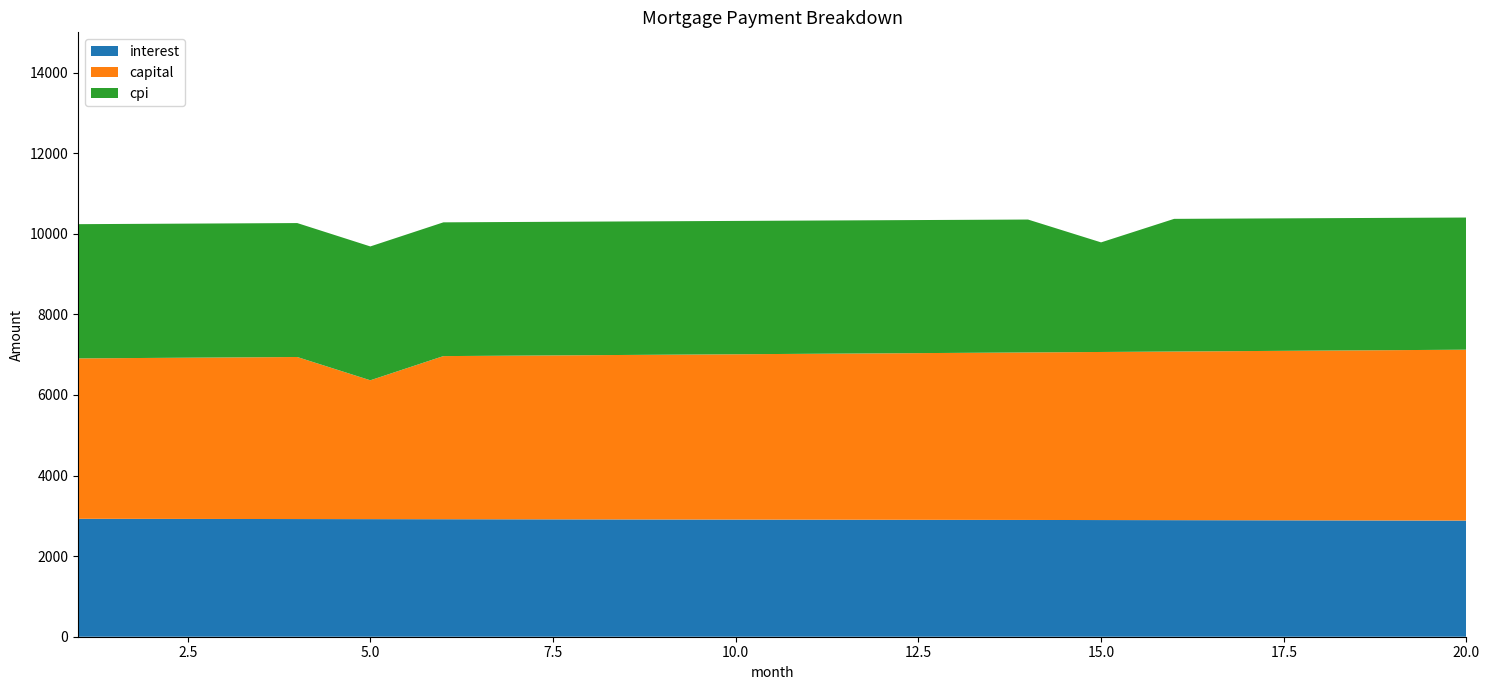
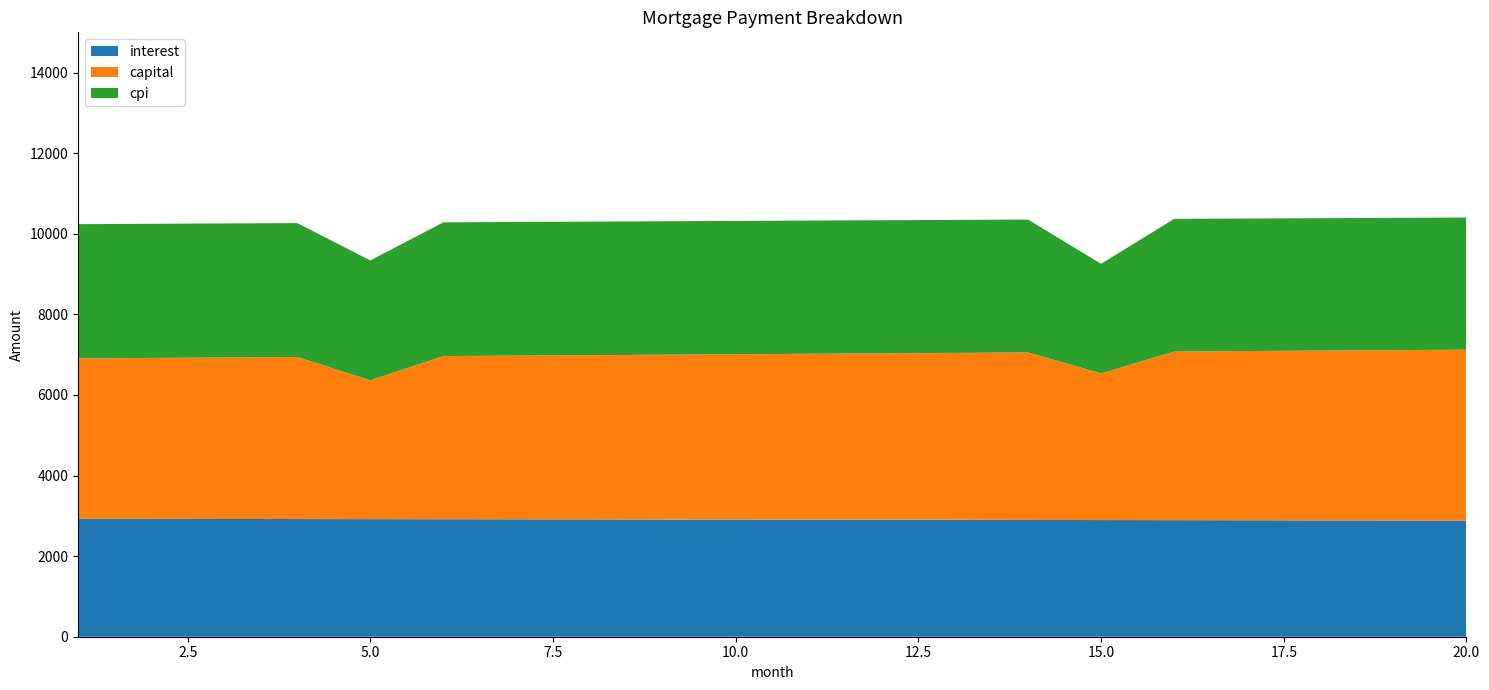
cpi, 5.0: 3300 -> 3000
capital, 15.0: 4200 -> 3600
